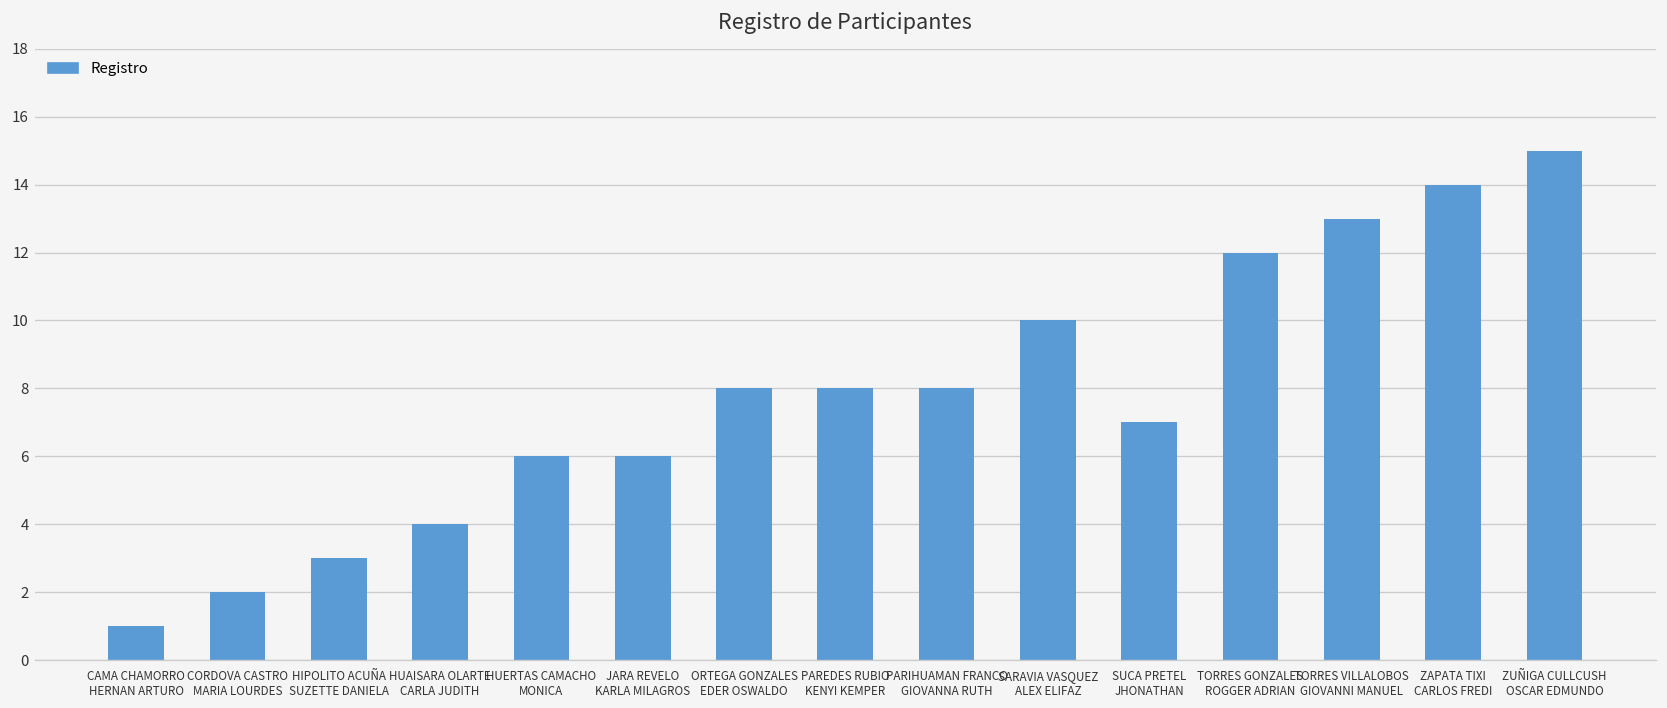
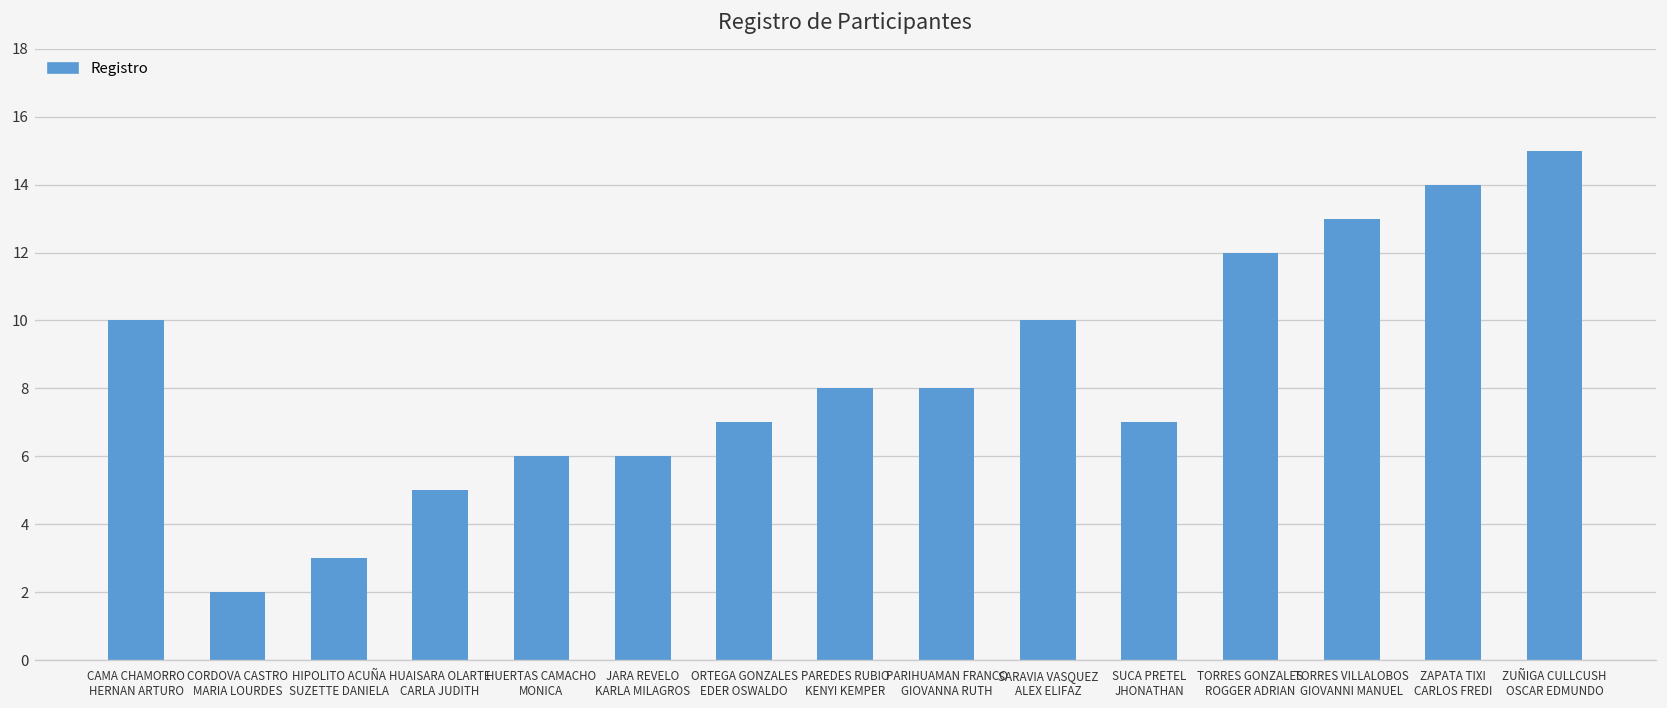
CAMA CHAMORRO HERNAN ARTURO: 1 -> 10
HUAISARA OLARTE CARLA JUDITH: 4 -> 5
ORTEGA GONZALES EDER OSWALDO: 8 -> 7
